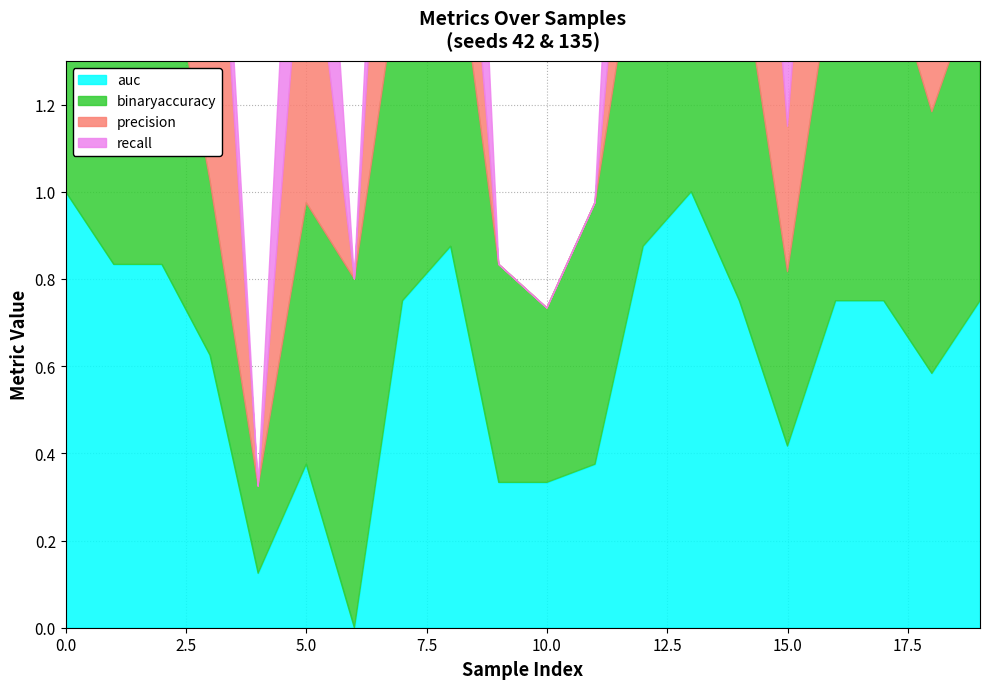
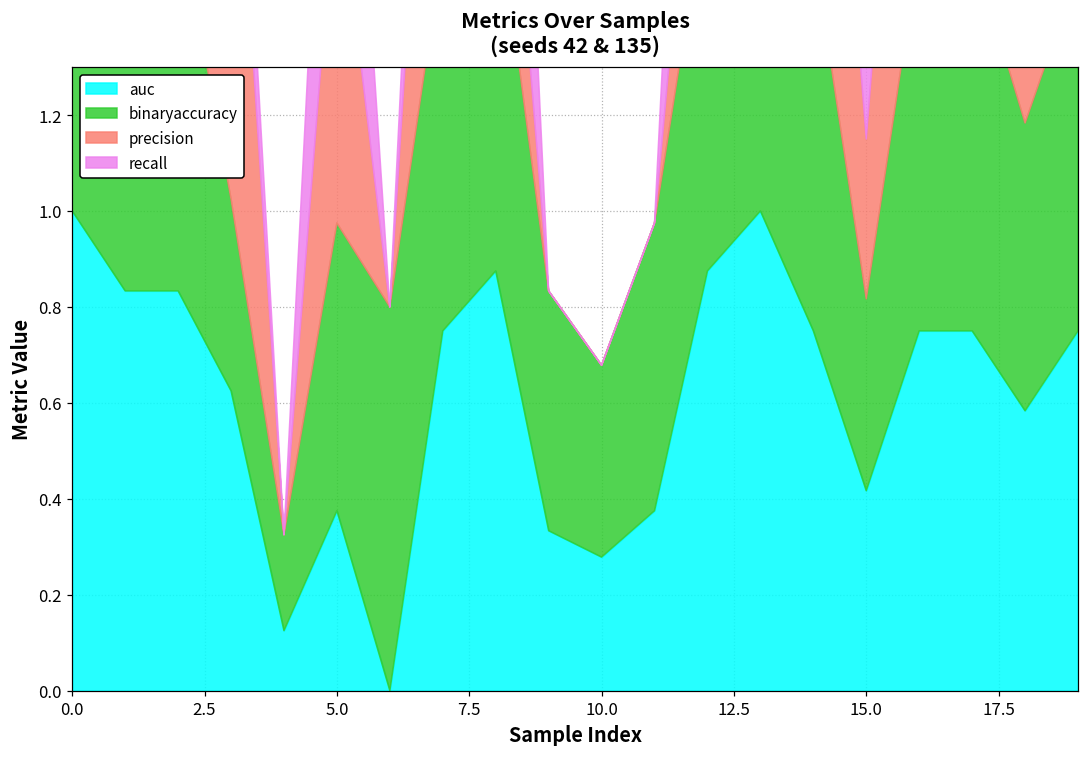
auc, 10.0: 0.33 -> 0.28
